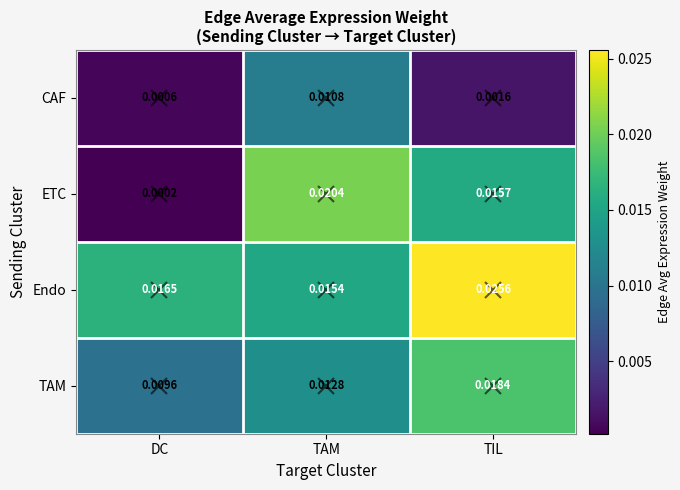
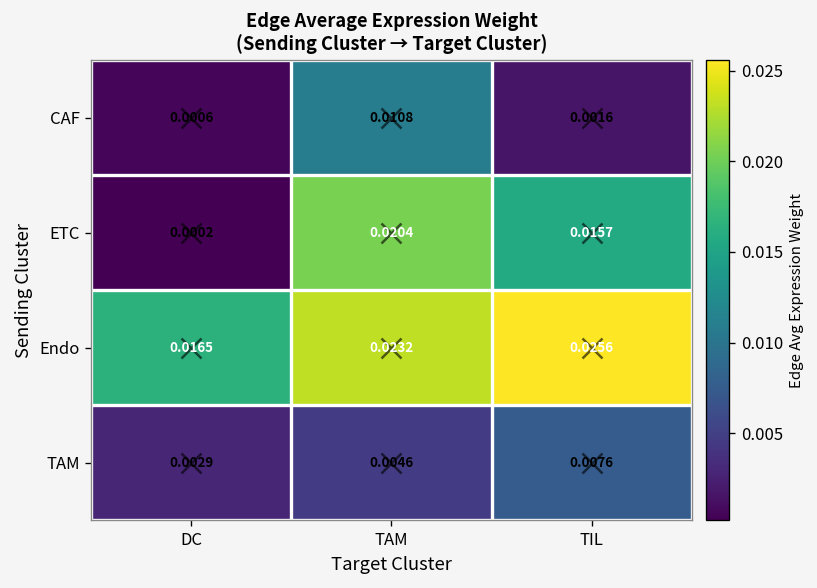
Endo, TAM: 0.0154 -> 0.0232
TAM, DC: 0.0096 -> 0.0029
TAM, TAM: 0.0128 -> 0.0046
TAM, TIL: 0.0184 -> 0.0076
